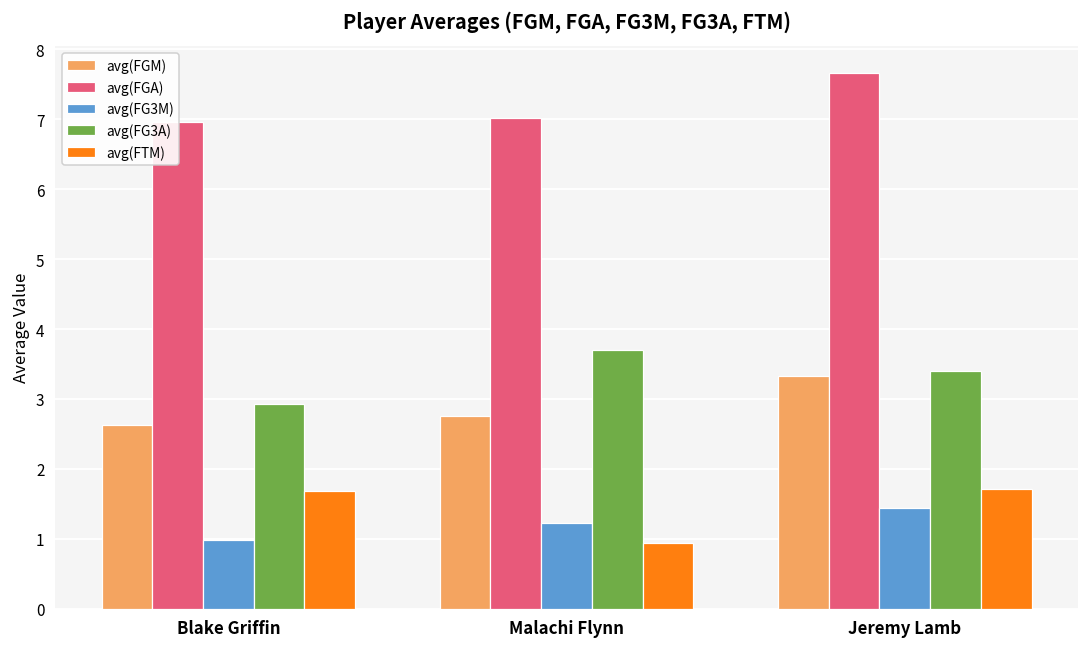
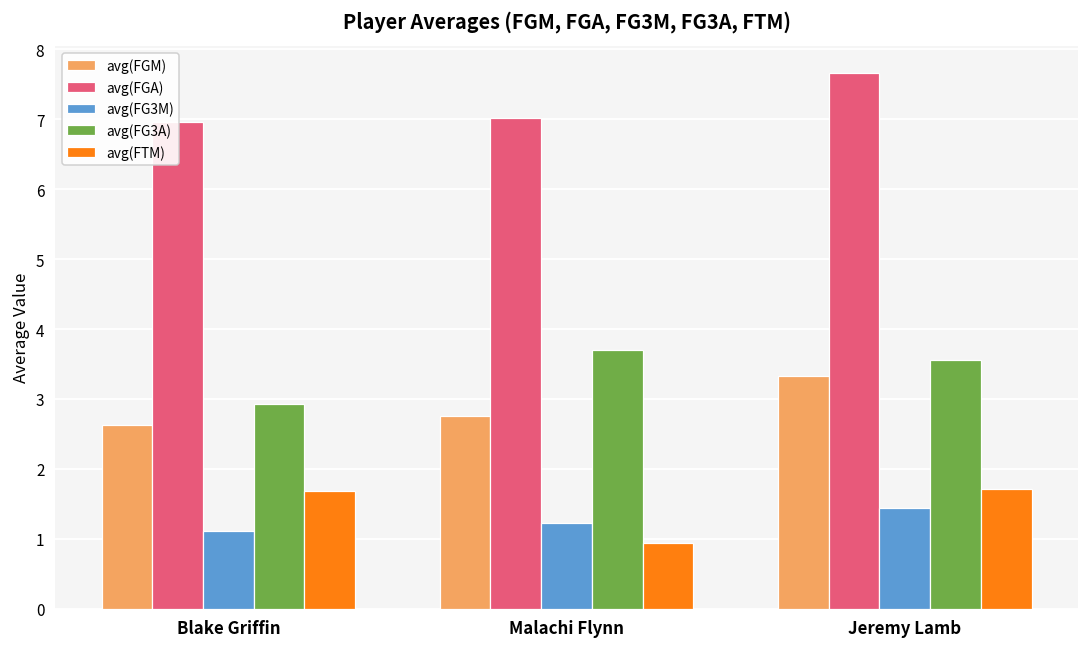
avg(FG3M), Blake Griffin: 1.0 -> 1.1
avg(FG3A), Jeremy Lamb: 3.4 -> 3.6
